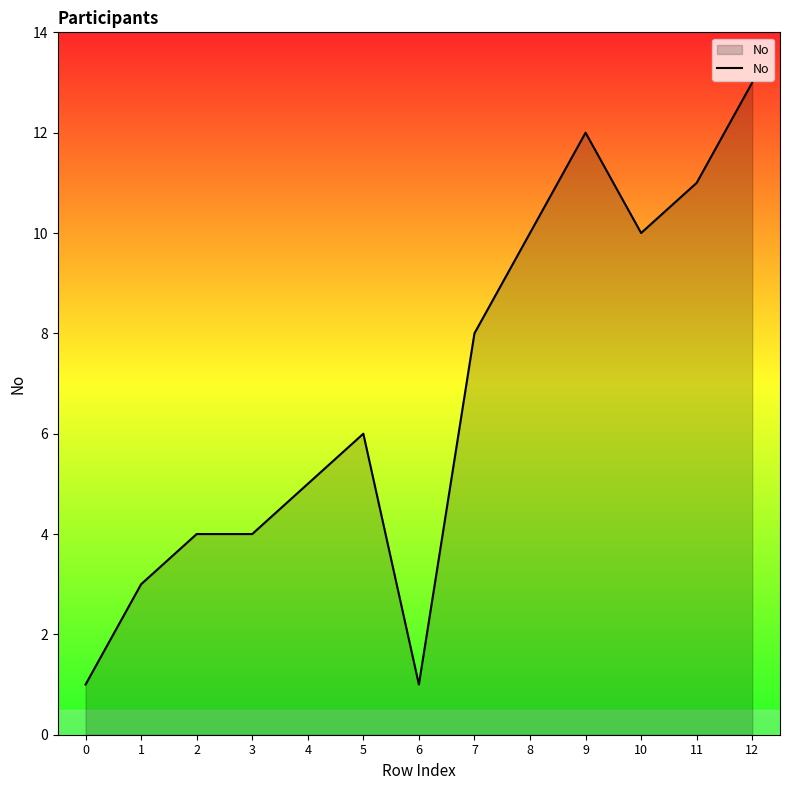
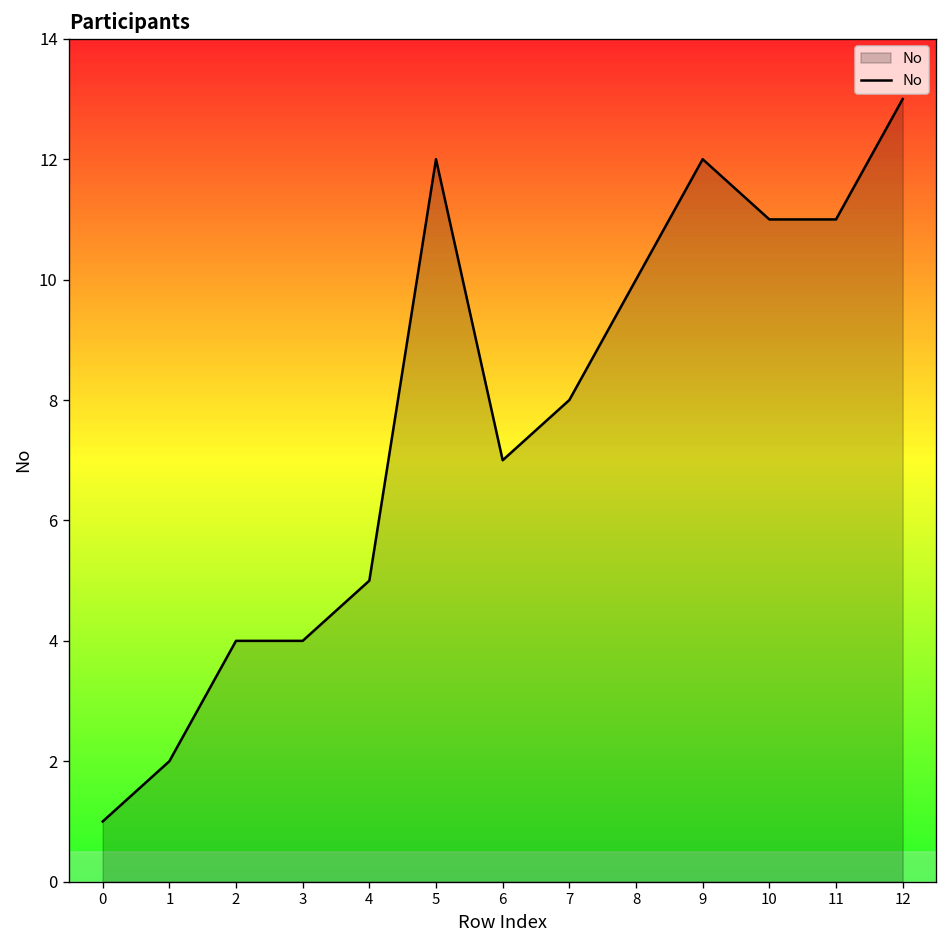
1: 3 -> 2
5: 6 -> 12
6: 1 -> 7
10: 10 -> 11
